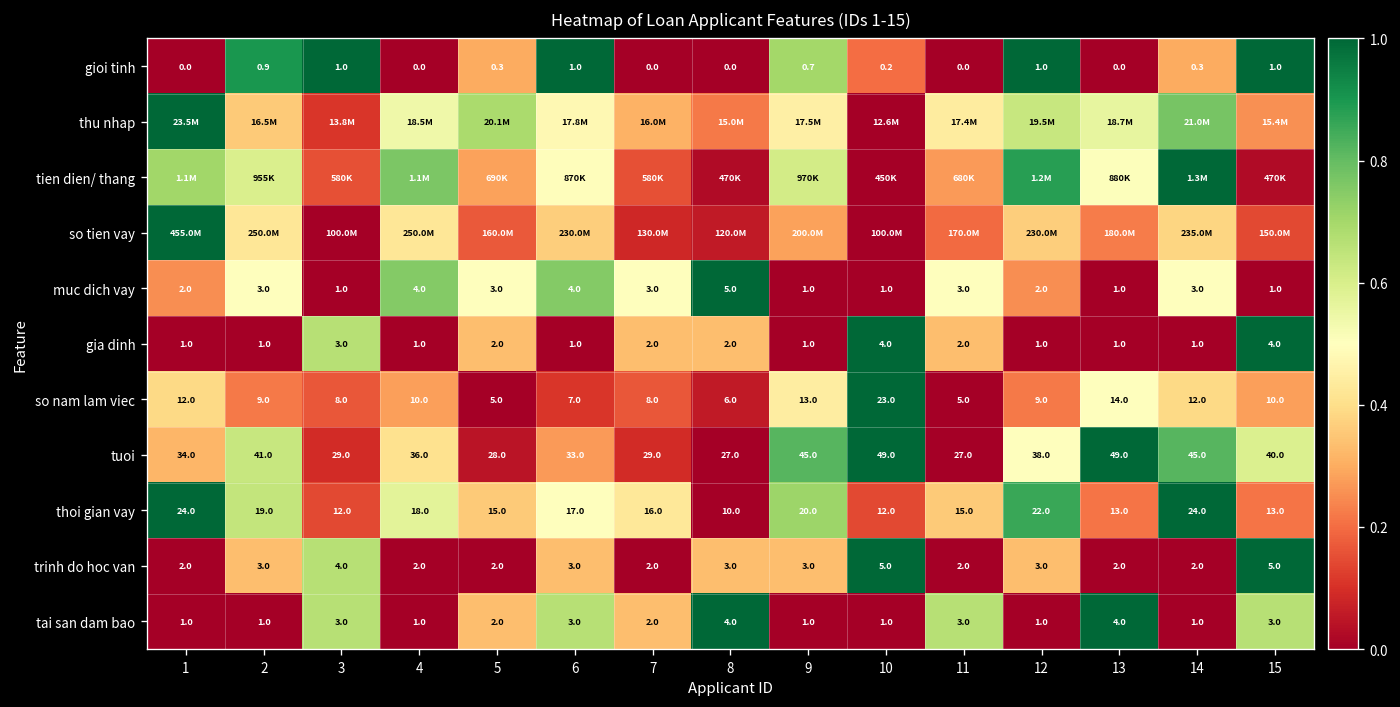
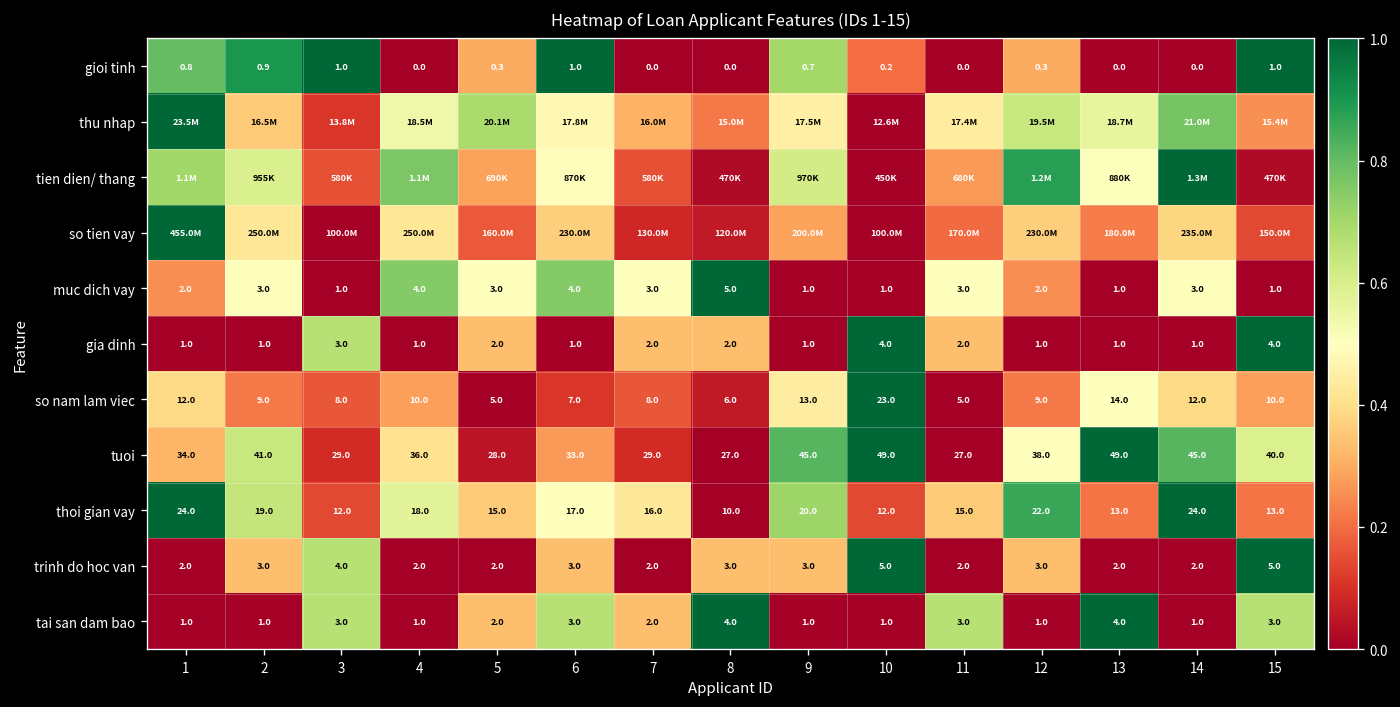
gioi tinh, 1: 0.0 -> 0.8
gioi tinh, 12: 1.0 -> 0.3
gioi tinh, 14: 0.3 -> 0.0
